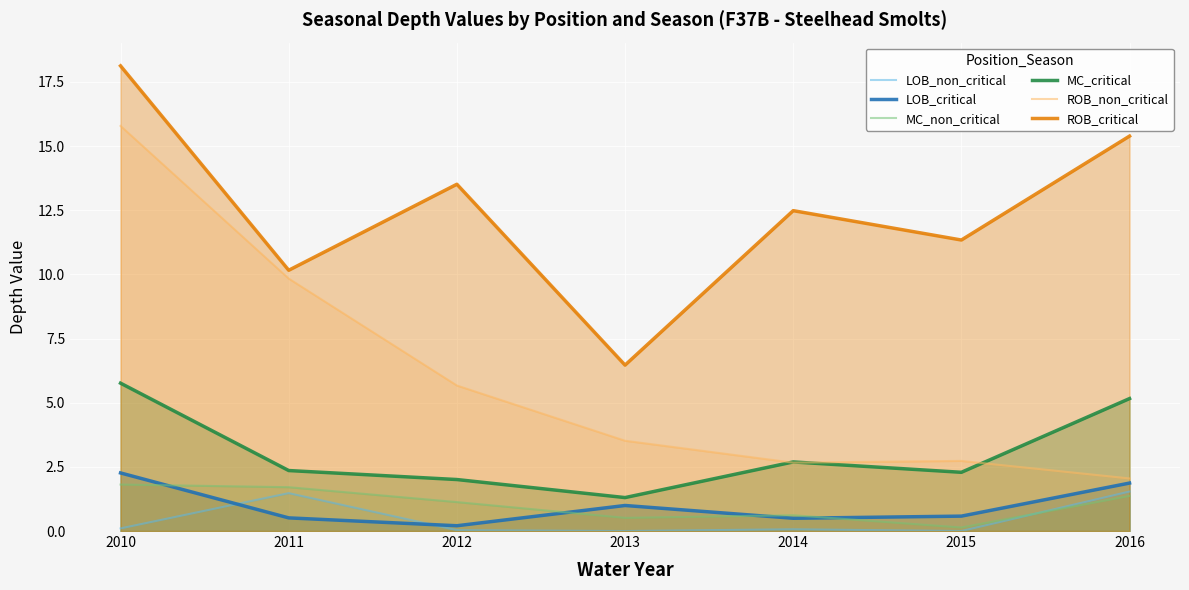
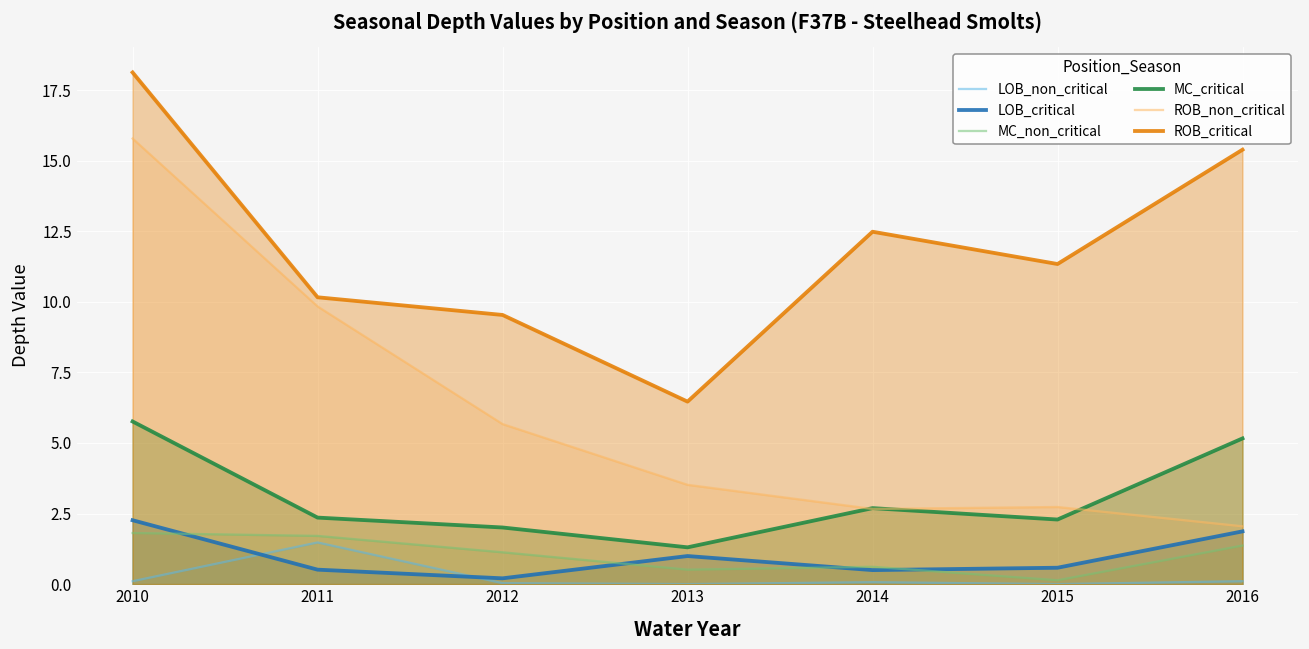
ROB_critical, 2012: 13.5 -> 9.5
LOB_non_critical, 2016: 1.5 -> 0.1
